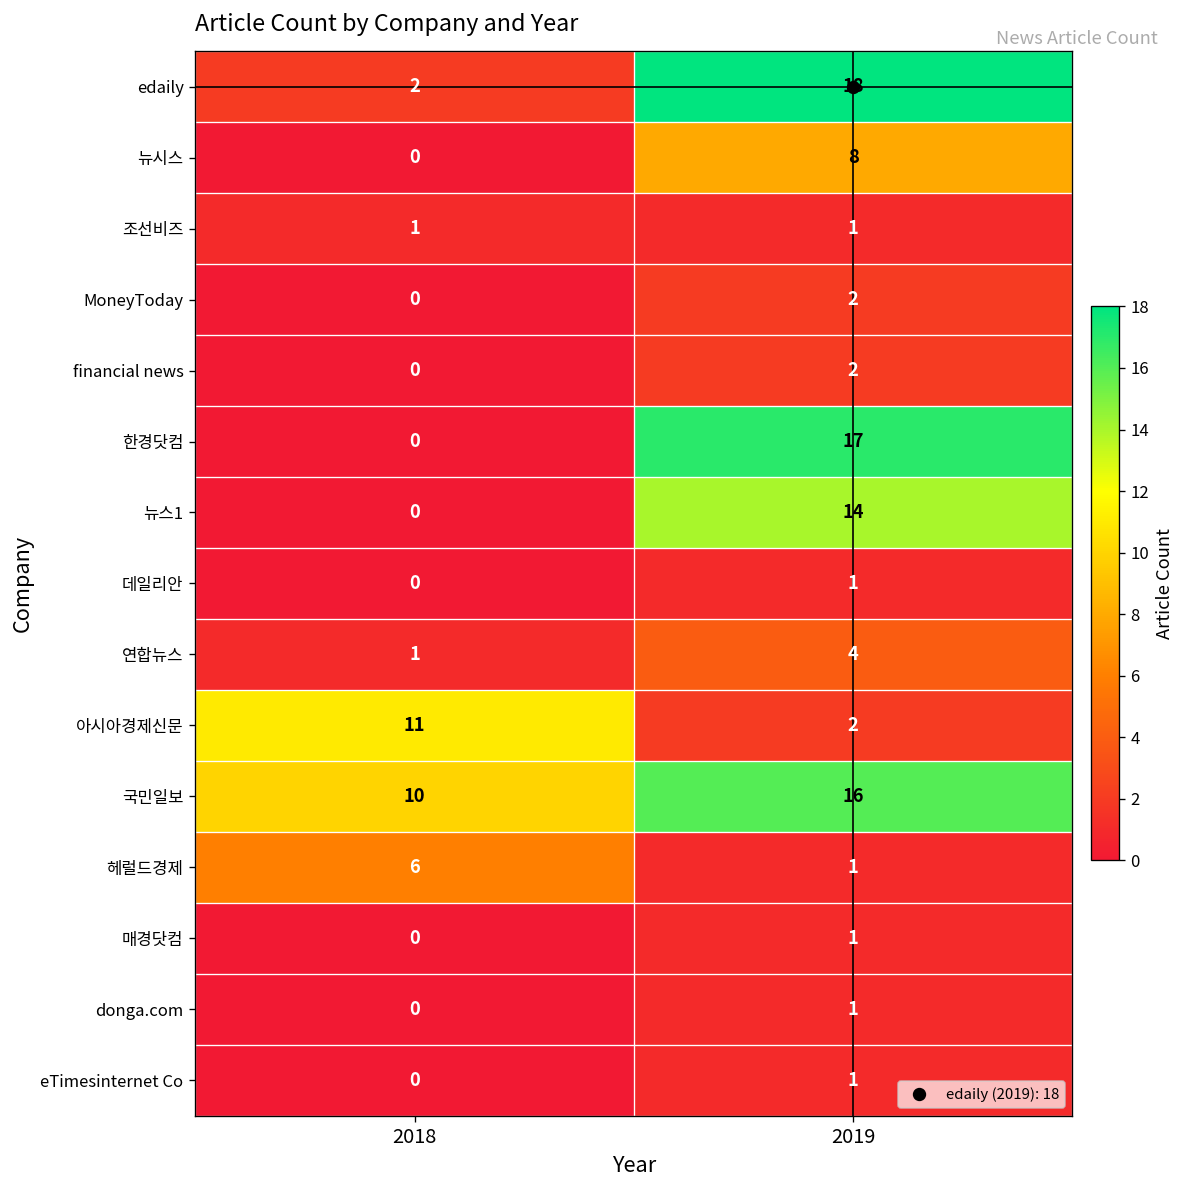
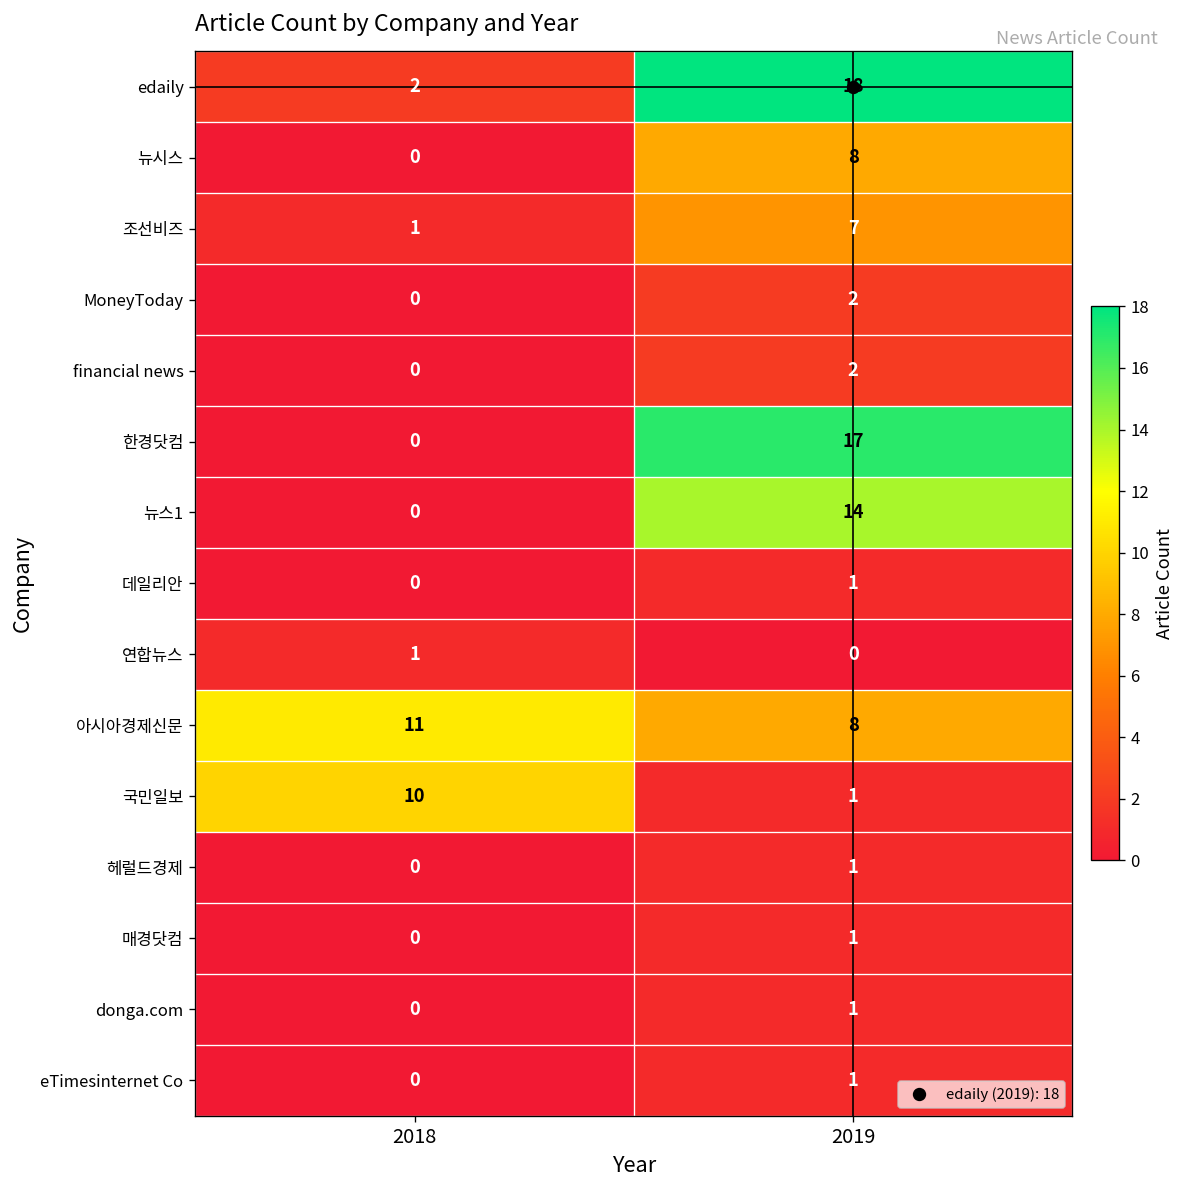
조선비즈, 2019: 1 -> 7
연합뉴스, 2019: 4 -> 0
아시아경제신문, 2019: 2 -> 8
국민일보, 2019: 16 -> 1
헤럴드경제, 2018: 6 -> 0
